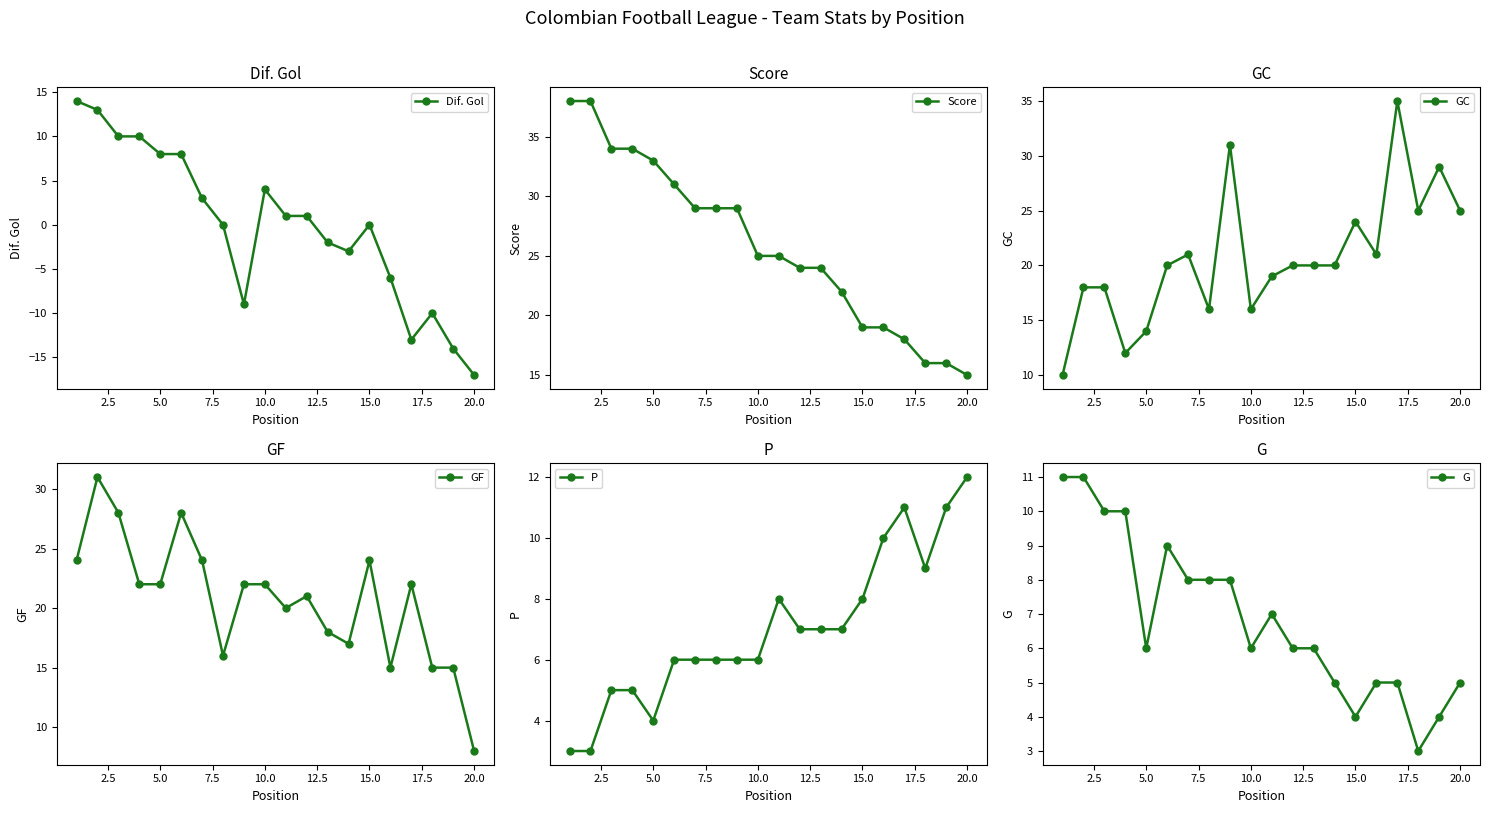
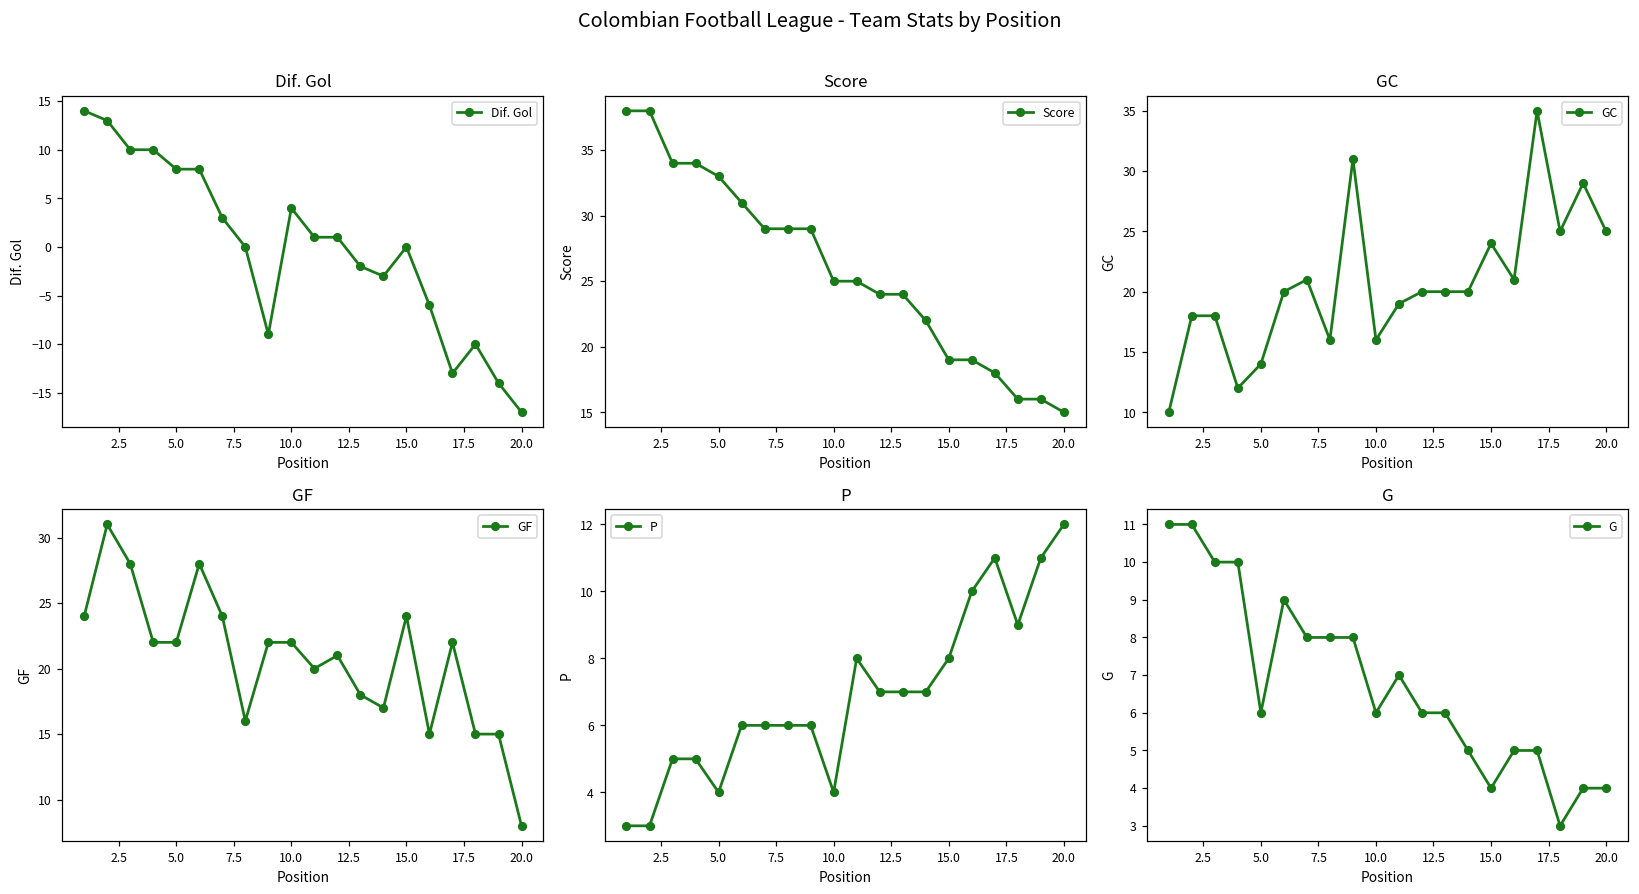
P, 10.0: 6 -> 4
G, 20.0: 5 -> 4
